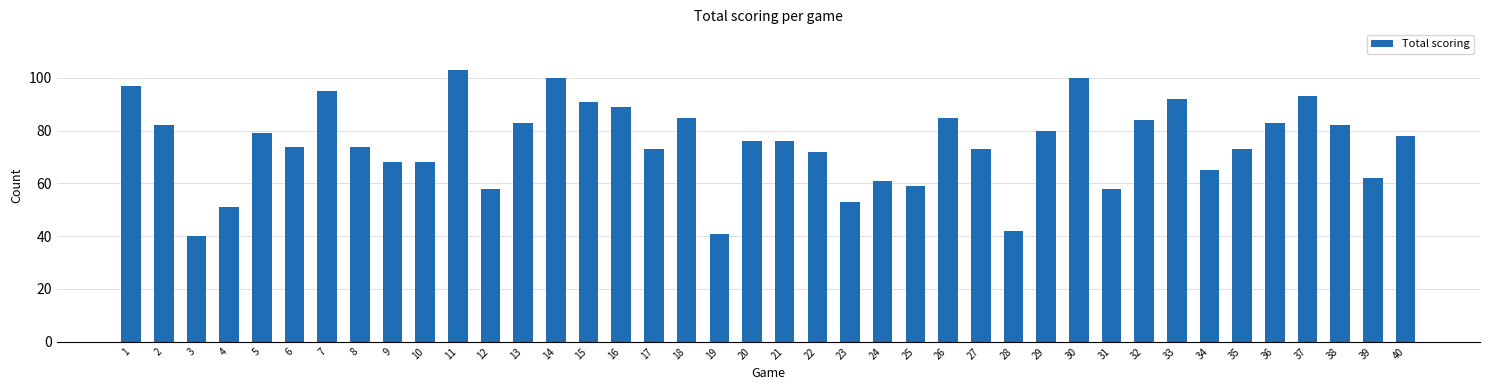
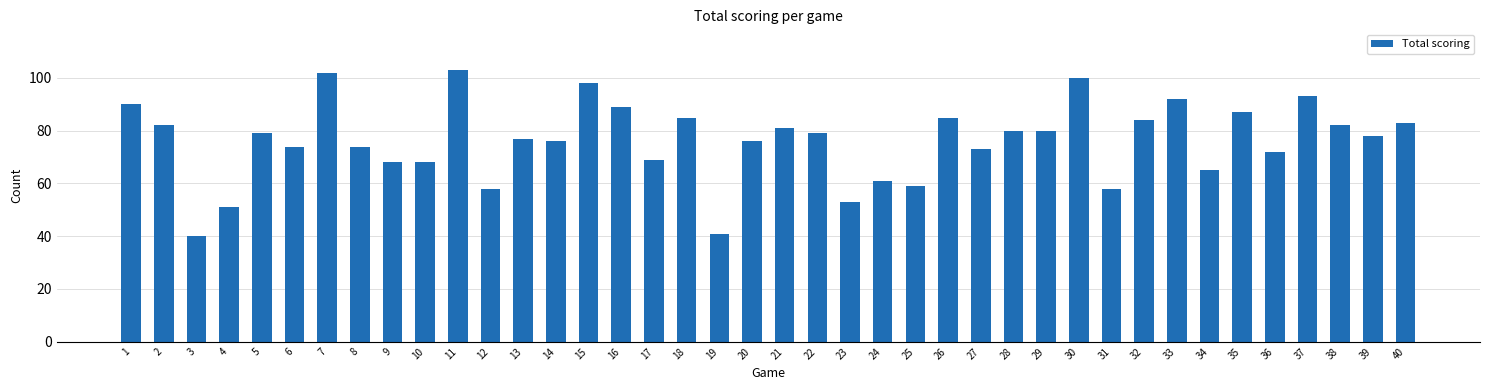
1: 97 -> 90
7: 95 -> 102
13: 83 -> 77
14: 100 -> 76
15: 91 -> 98
17: 73 -> 69
21: 76 -> 81
22: 72 -> 79
28: 42 -> 80
35: 73 -> 87
36: 83 -> 72
39: 62 -> 78
40: 78 -> 83
